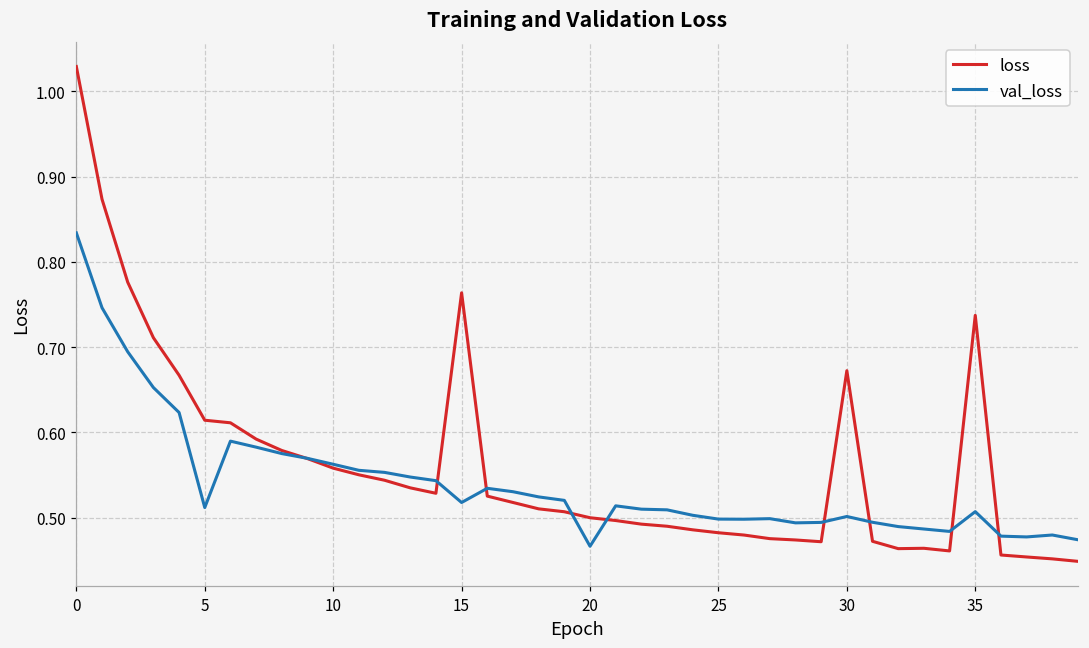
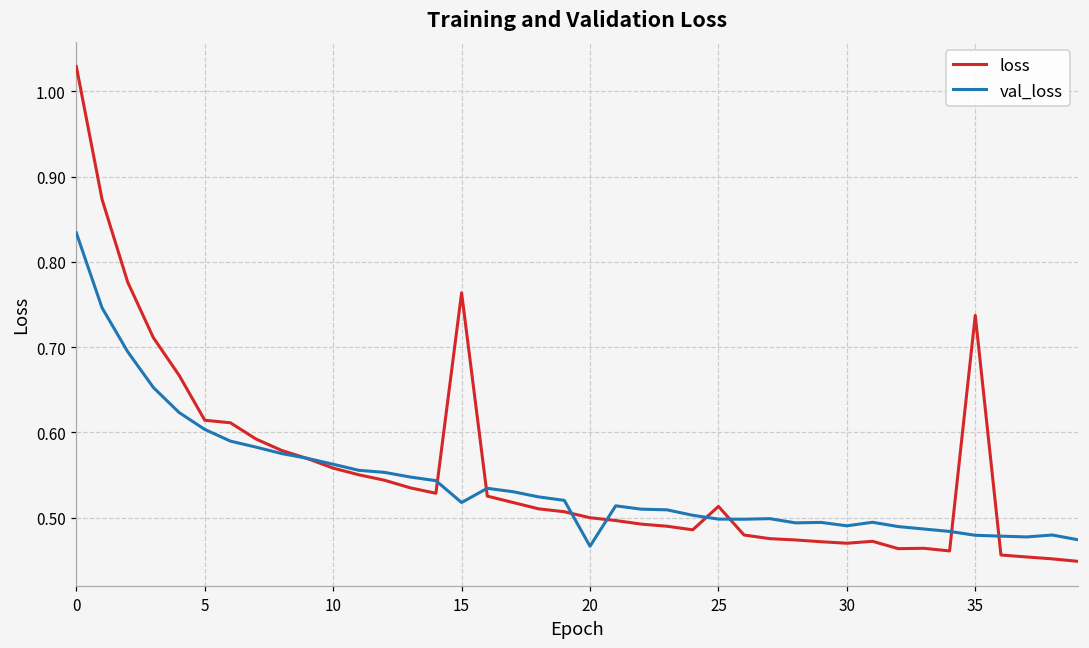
val_loss, 5: 0.51 -> 0.60
loss, 25: 0.48 -> 0.51
loss, 30: 0.67 -> 0.47
val_loss, 30: 0.50 -> 0.49
val_loss, 35: 0.51 -> 0.48
